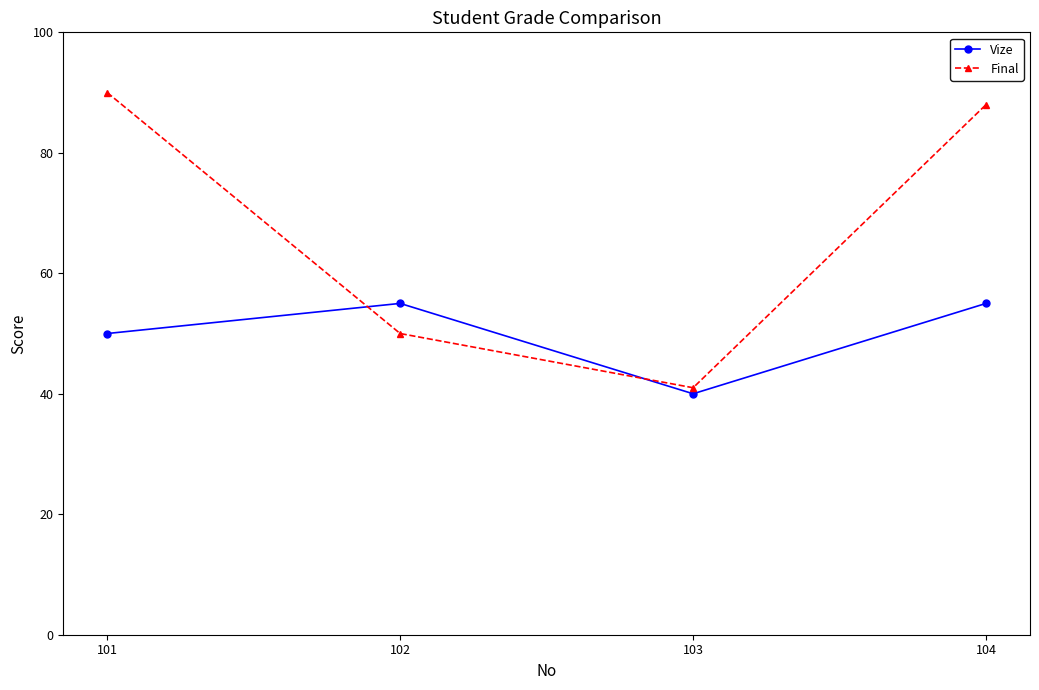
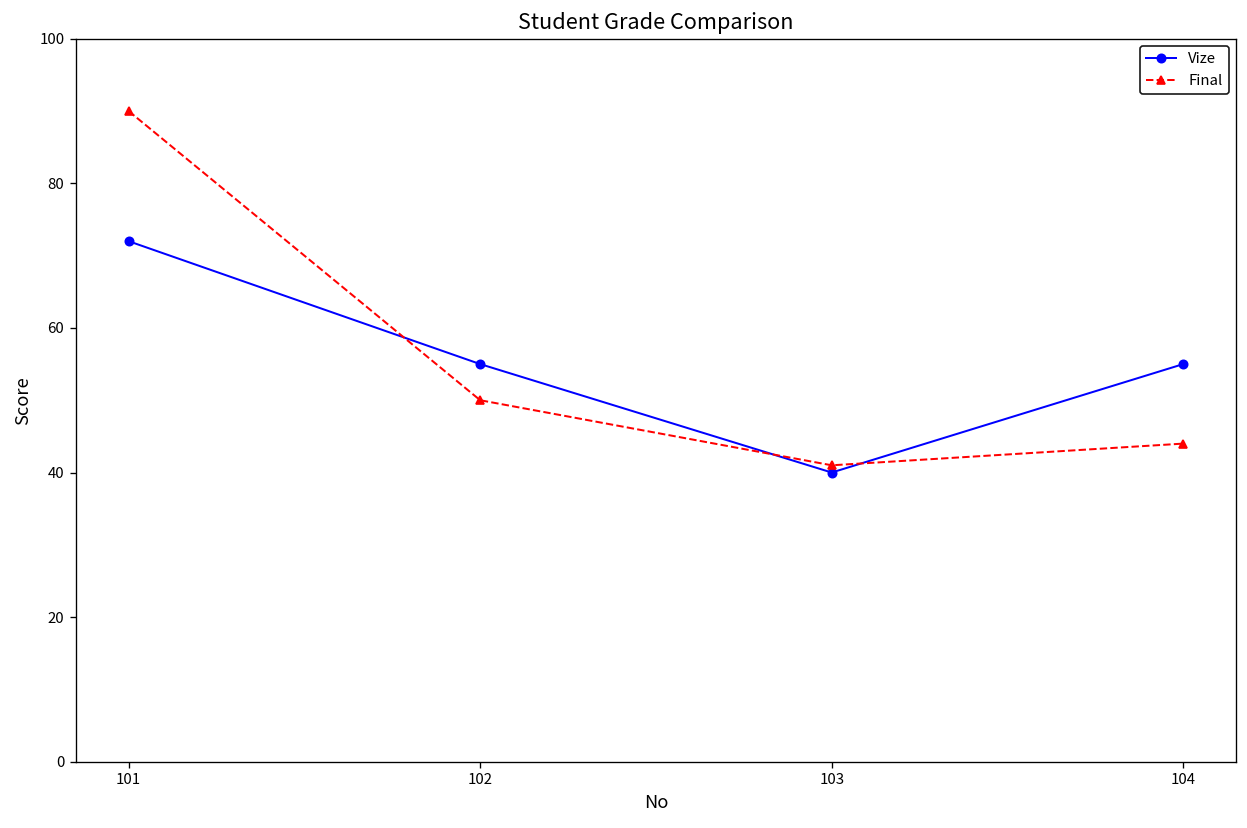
Vize, 101: 50 -> 72
Final, 104: 88 -> 44
